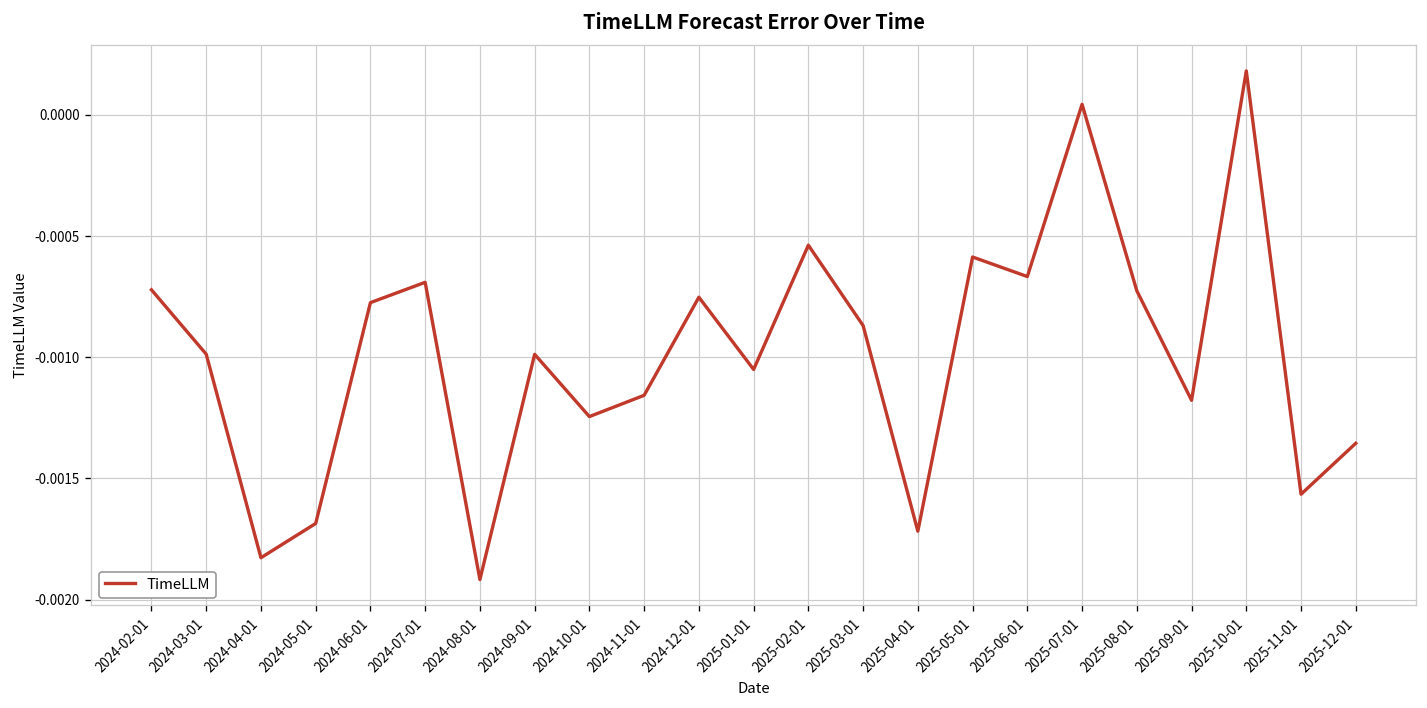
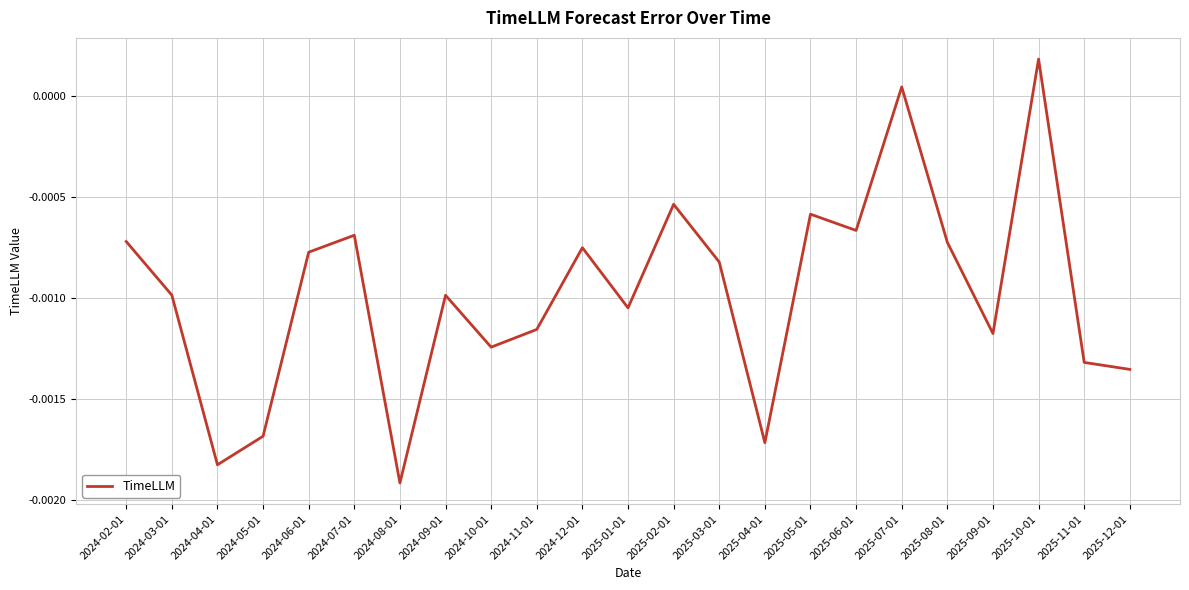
2025-03-01: -0.00087 -> -0.00082
2025-11-01: -0.00157 -> -0.00132
